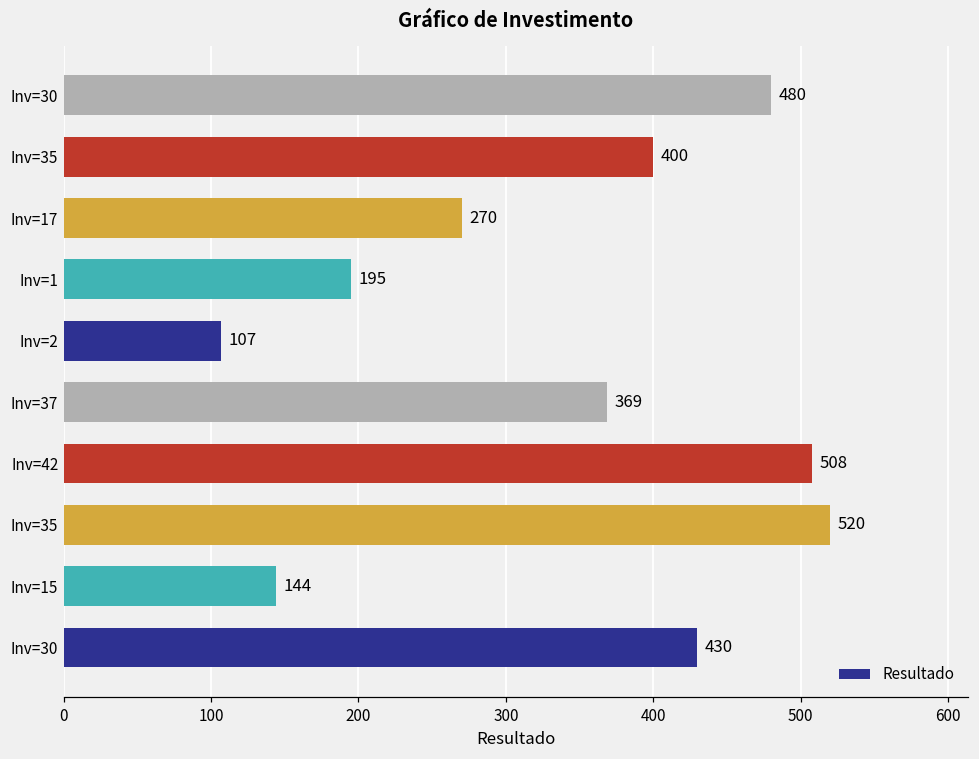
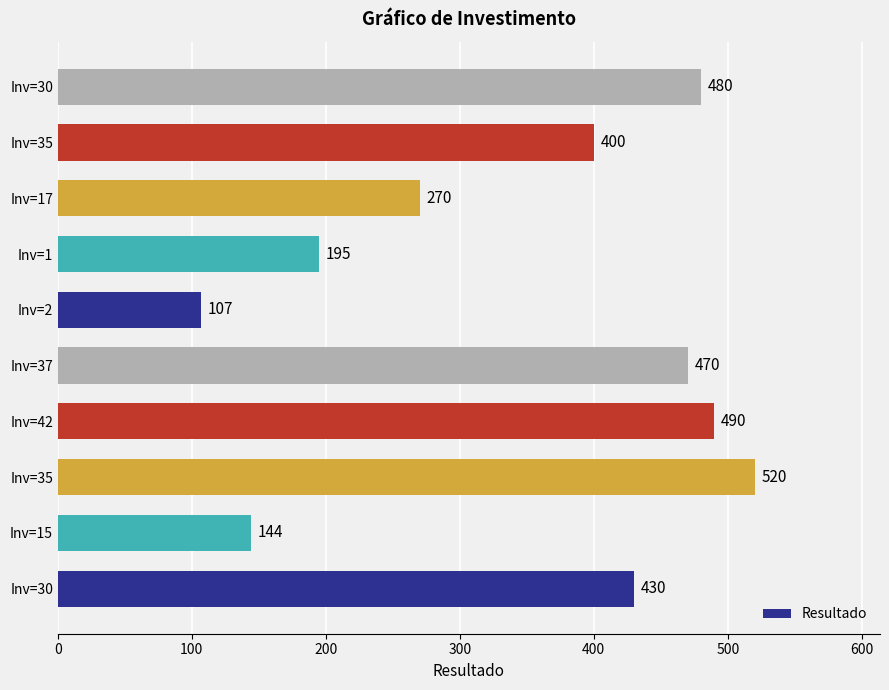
Inv=37: 369 -> 470
Inv=42: 508 -> 490
